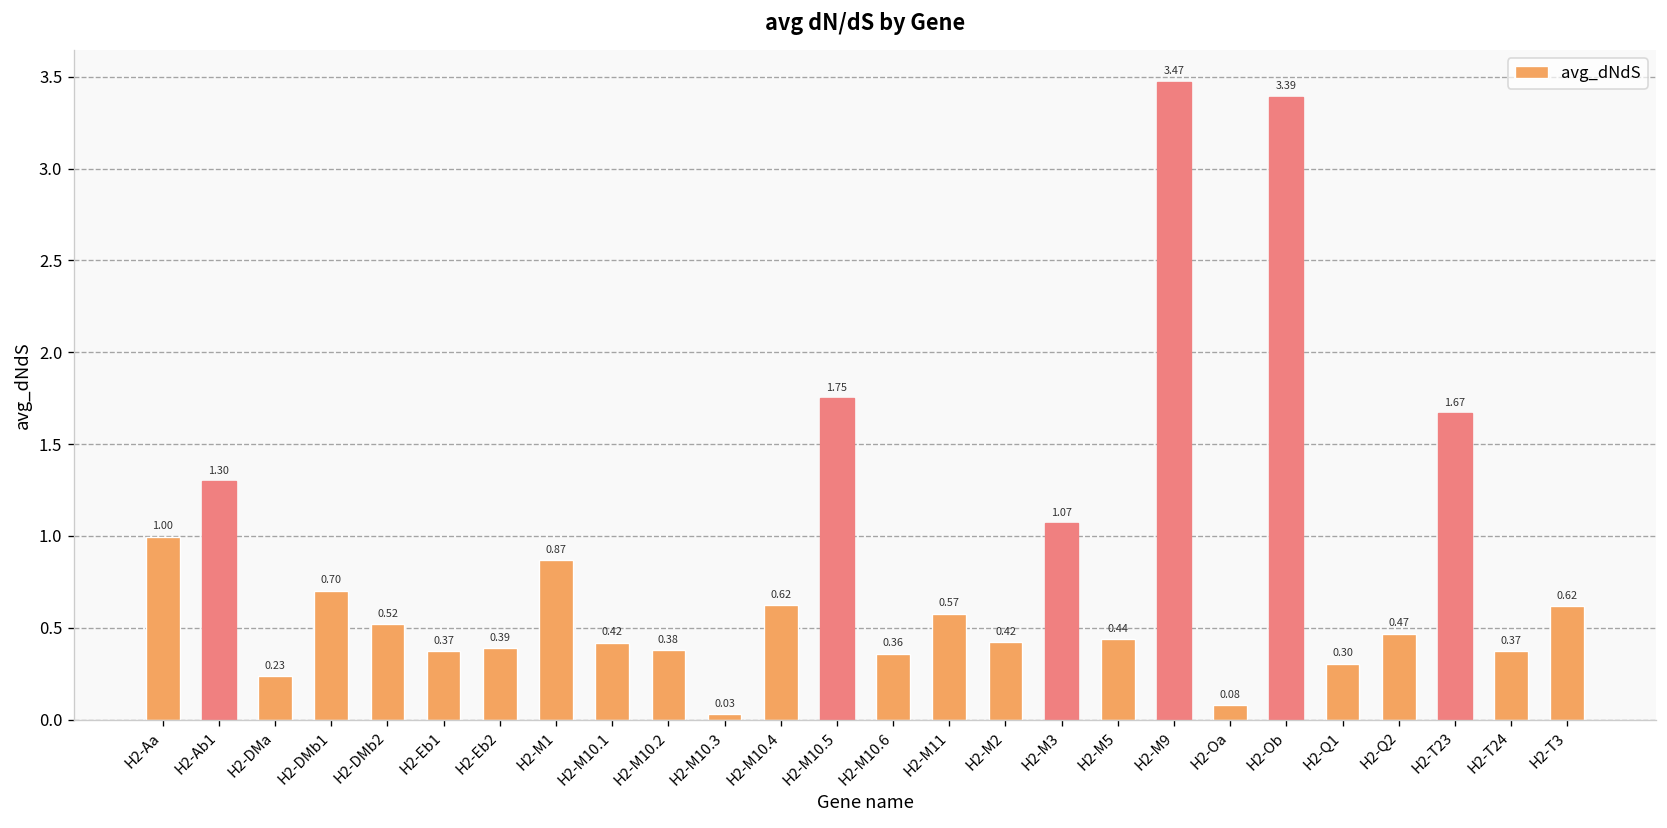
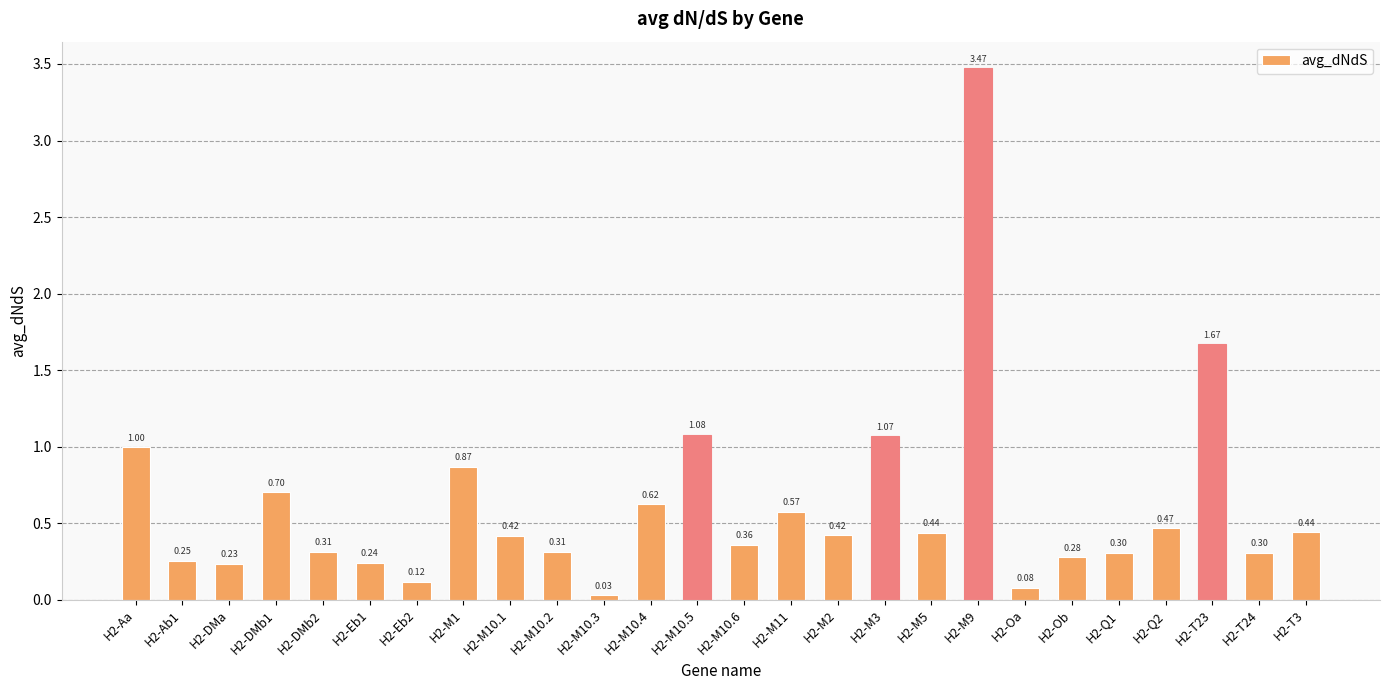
H2-Ab1: 1.30 -> 0.25
H2-DMb2: 0.52 -> 0.31
H2-Eb1: 0.37 -> 0.24
H2-Eb2: 0.39 -> 0.12
H2-M10.2: 0.38 -> 0.31
H2-M10.5: 1.75 -> 1.08
H2-Ob: 3.39 -> 0.28
H2-T24: 0.37 -> 0.30
H2-T3: 0.62 -> 0.44
